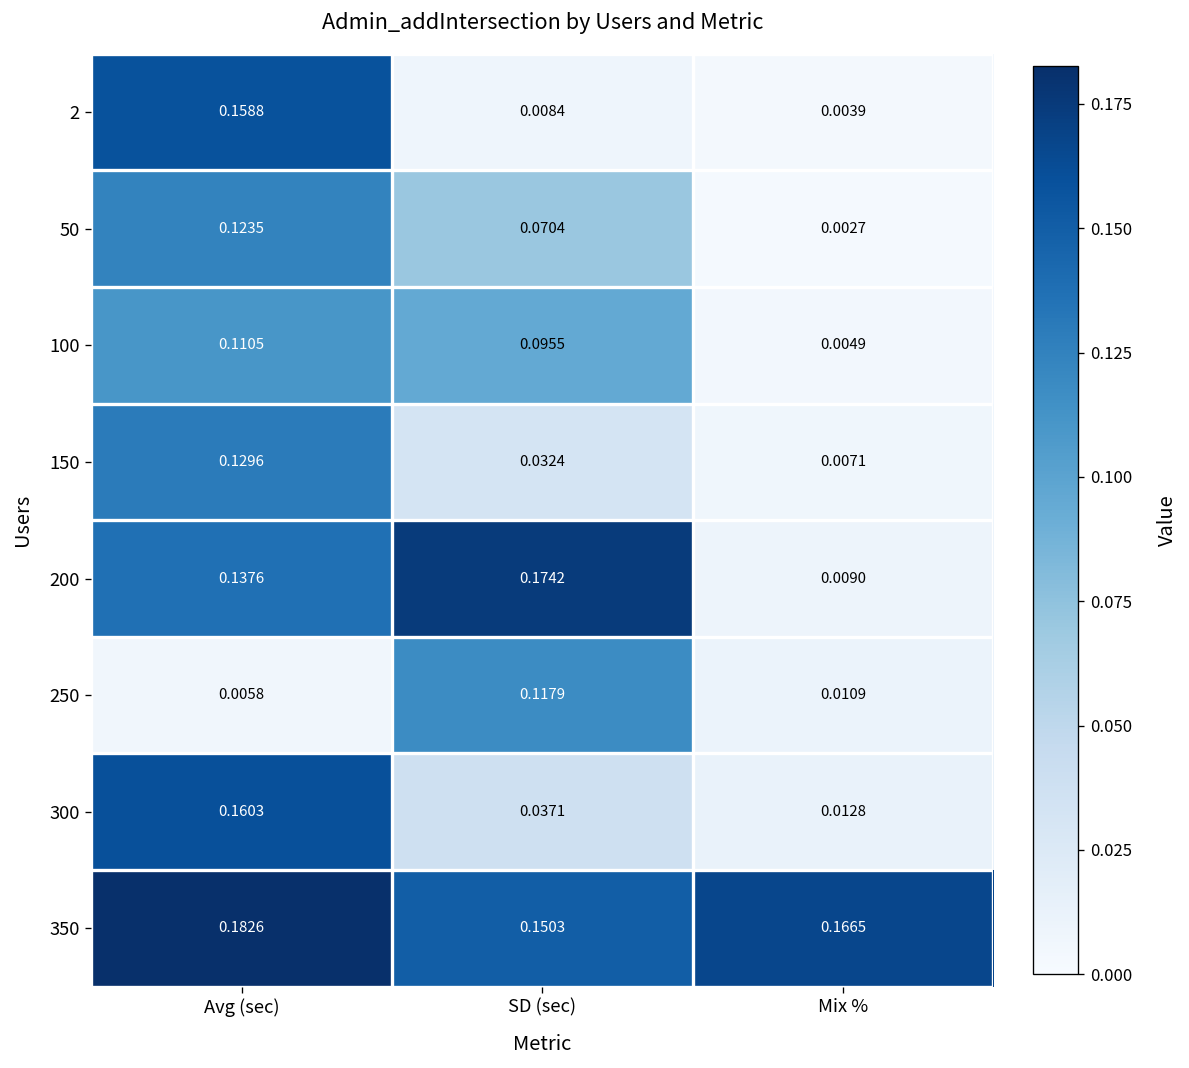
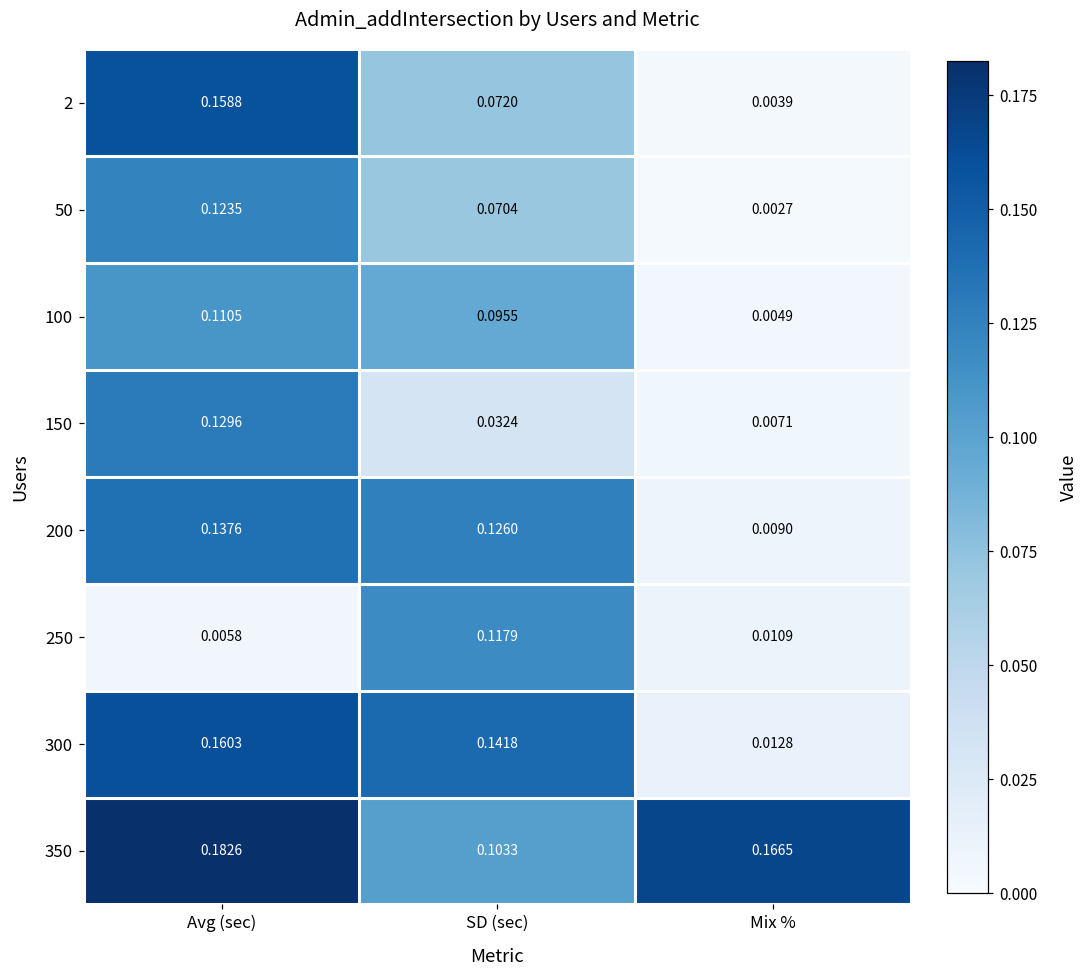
2, SD (sec): 0.0084 -> 0.0720
200, SD (sec): 0.1742 -> 0.1260
300, SD (sec): 0.0371 -> 0.1418
350, SD (sec): 0.1503 -> 0.1033
